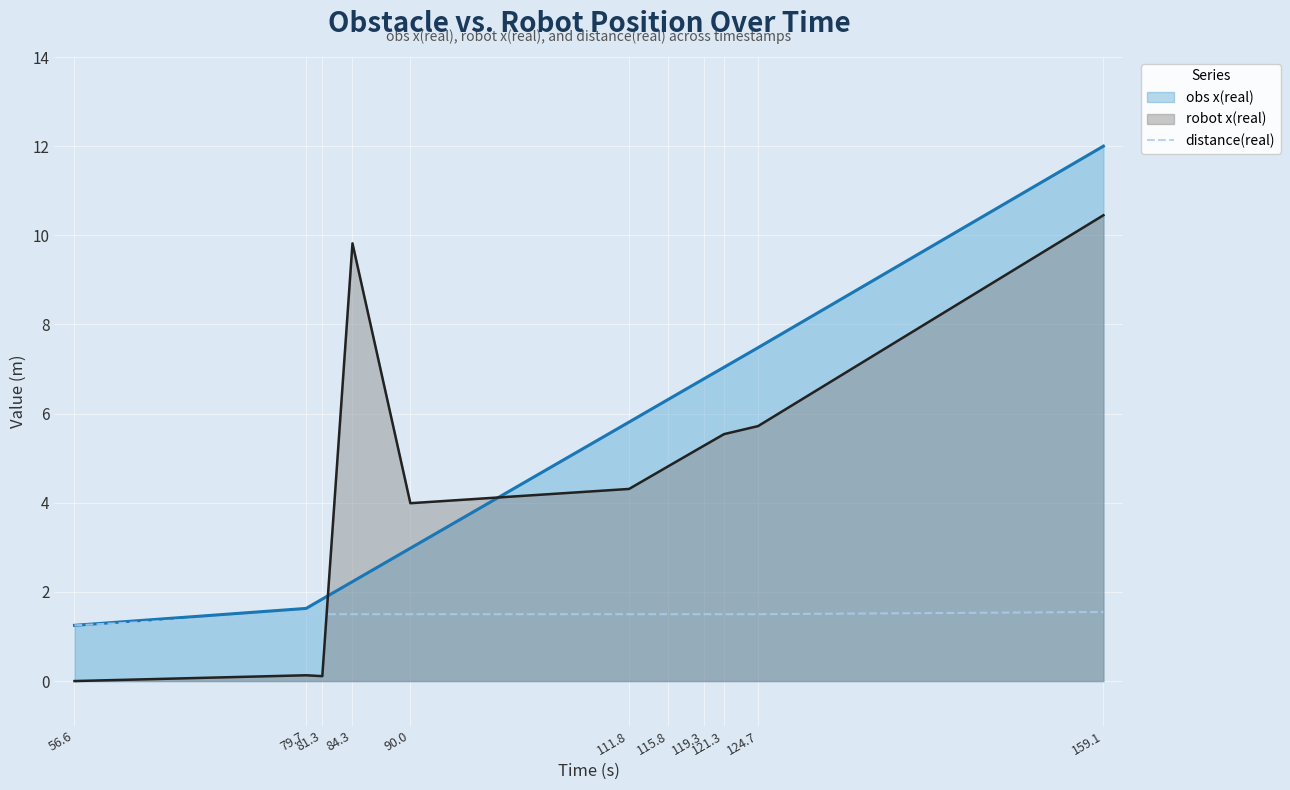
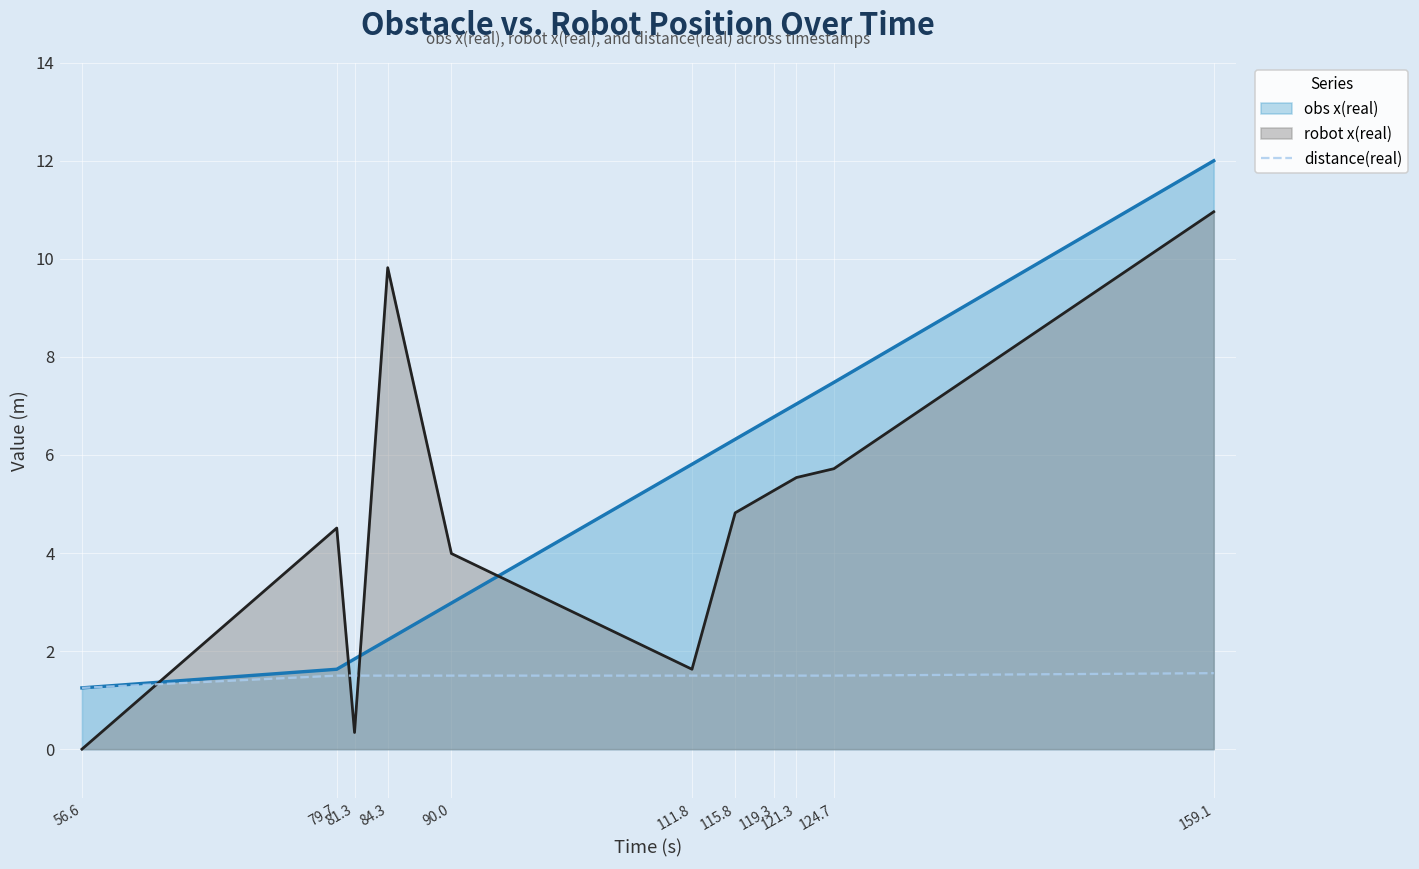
robot x(real), 79.7: 0.1 -> 4.5
robot x(real), 81.3: 0.1 -> 0.3
robot x(real), 111.8: 4.3 -> 1.6
robot x(real), 159.1: 10.5 -> 11.0
